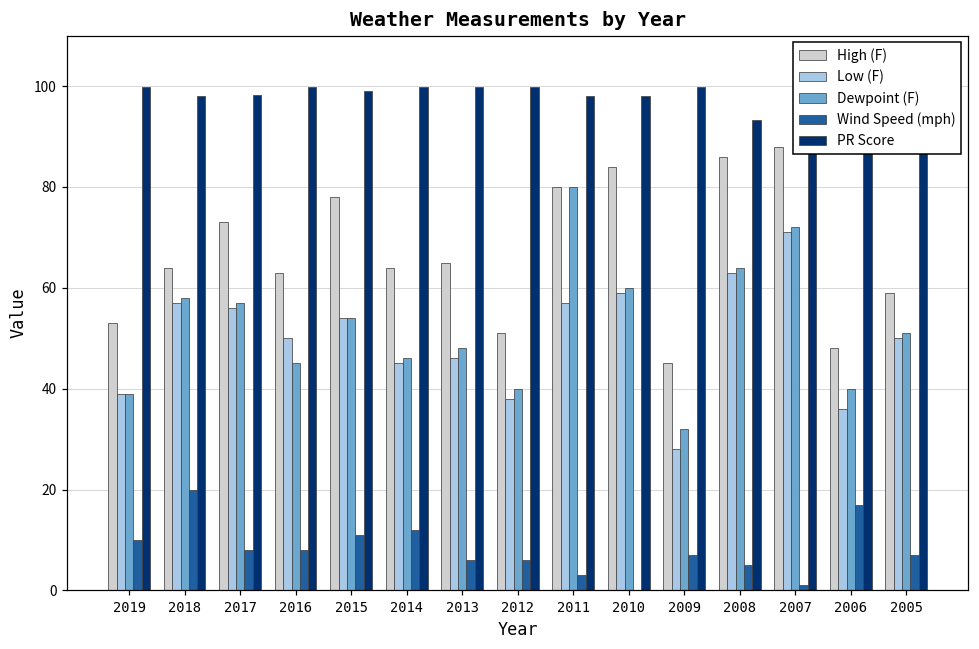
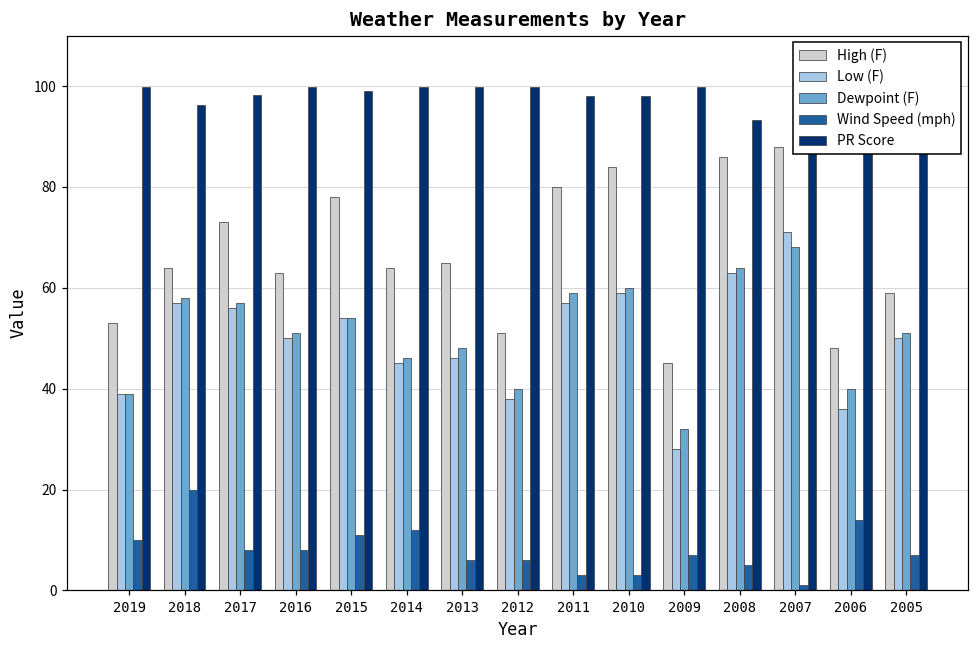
PR Score, 2018: 98 -> 96
Dewpoint (F), 2016: 45 -> 51
Dewpoint (F), 2011: 80 -> 59
Wind Speed (mph), 2010: 0 -> 3
Dewpoint (F), 2007: 72 -> 68
Wind Speed (mph), 2006: 17 -> 14
